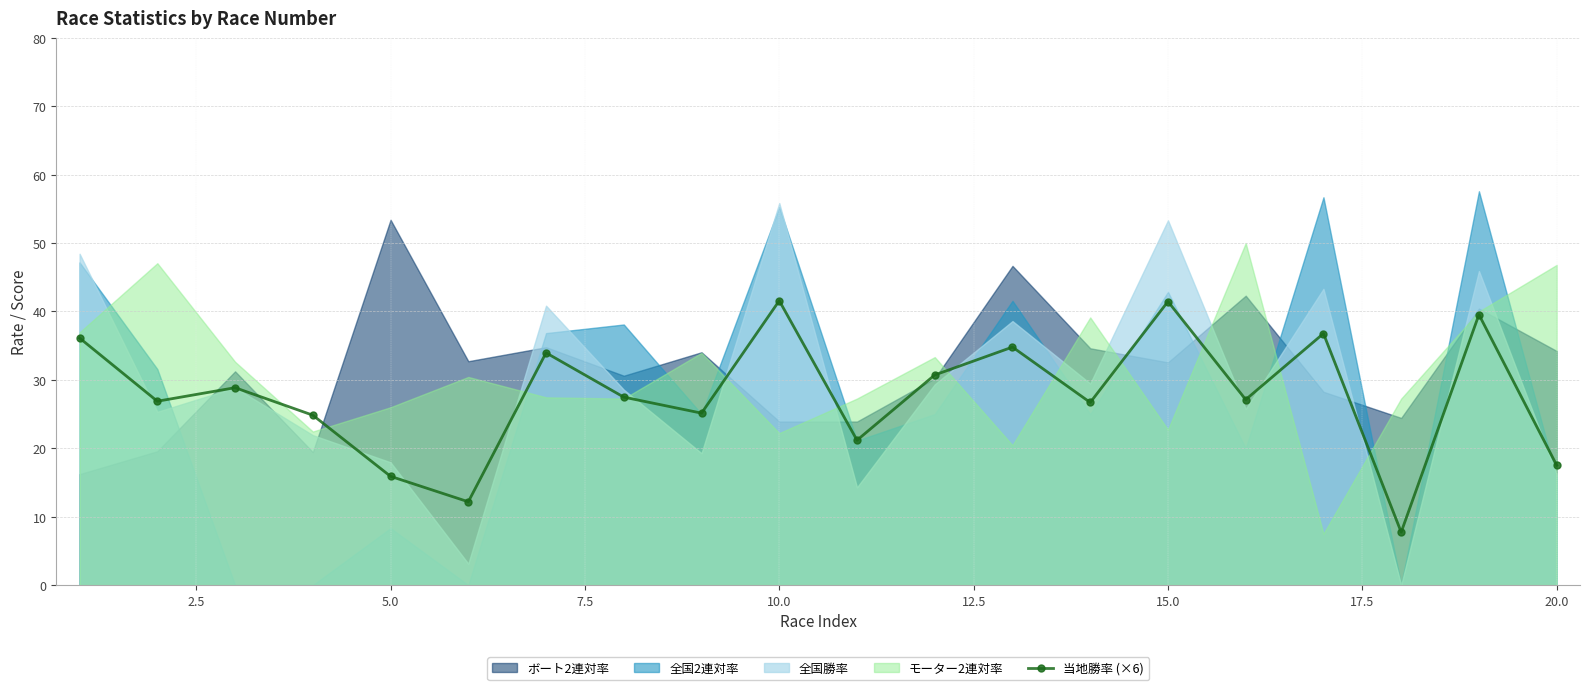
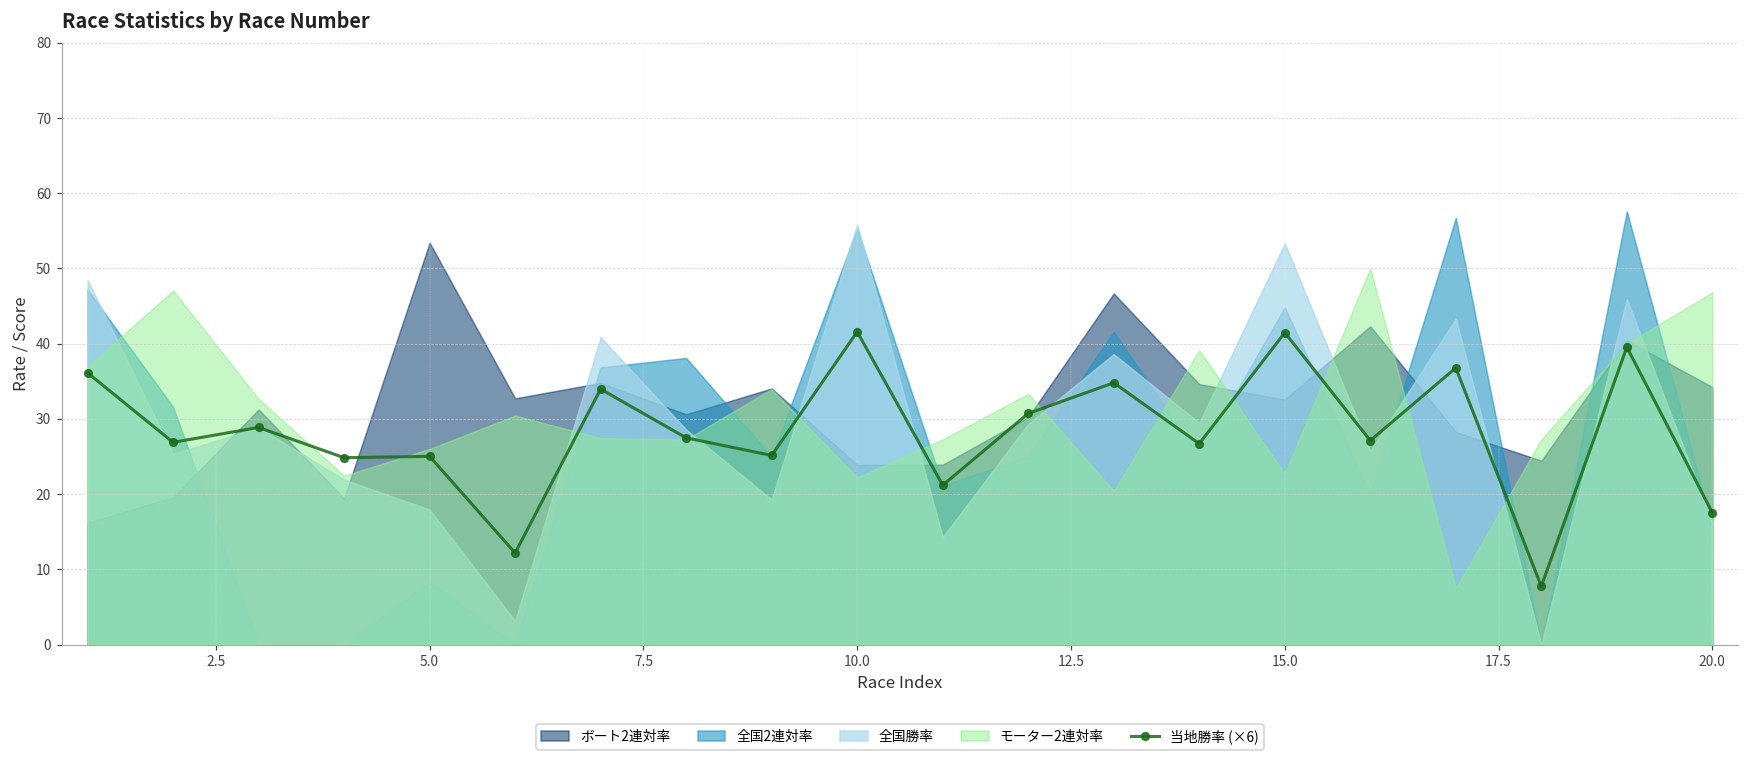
当地勝率 (×6), 5.0: 16 -> 25
全国2連対率, 15.0: 43 -> 45
